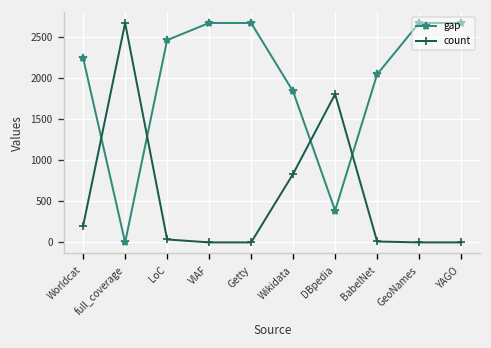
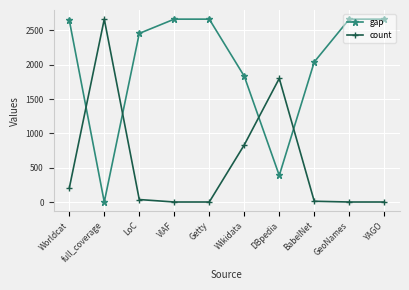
gap, Worldcat: 2200 -> 2700
